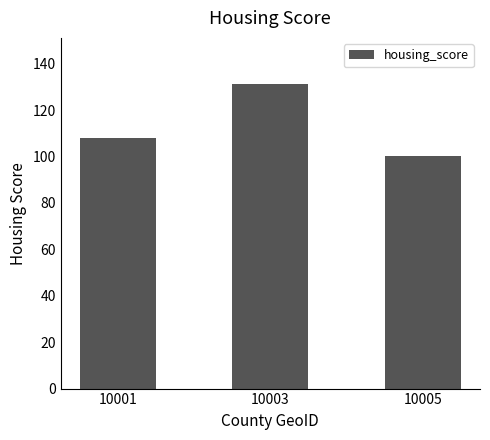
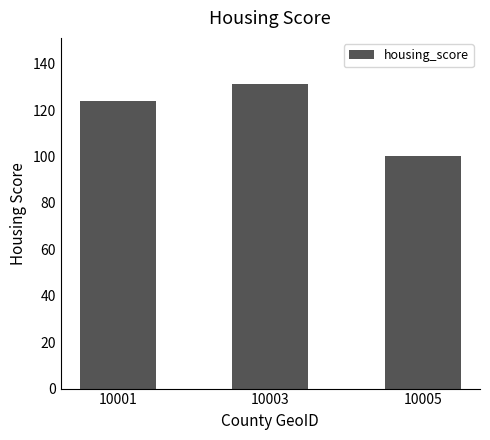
10001: 108 -> 124
